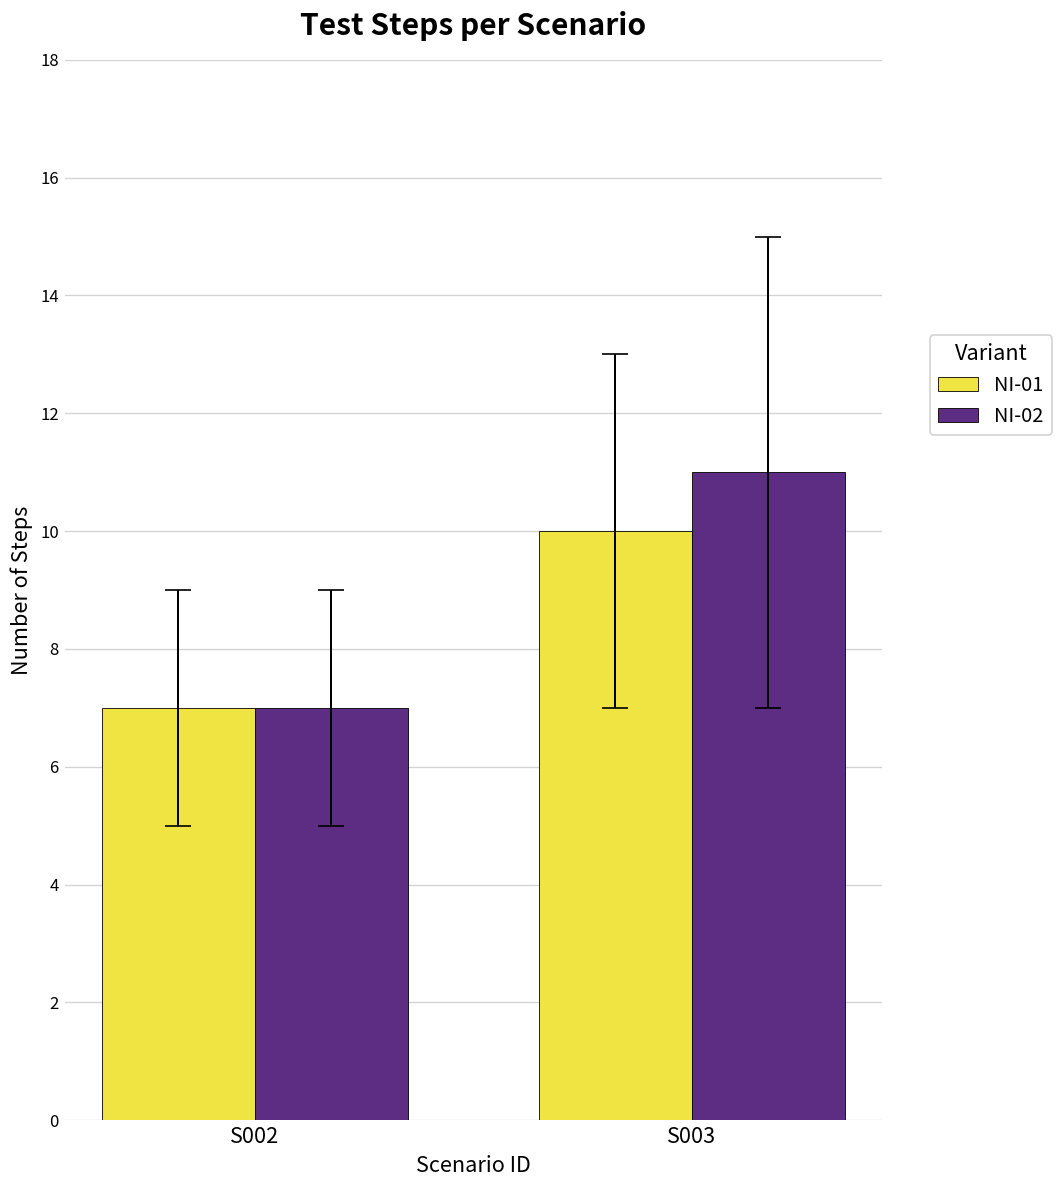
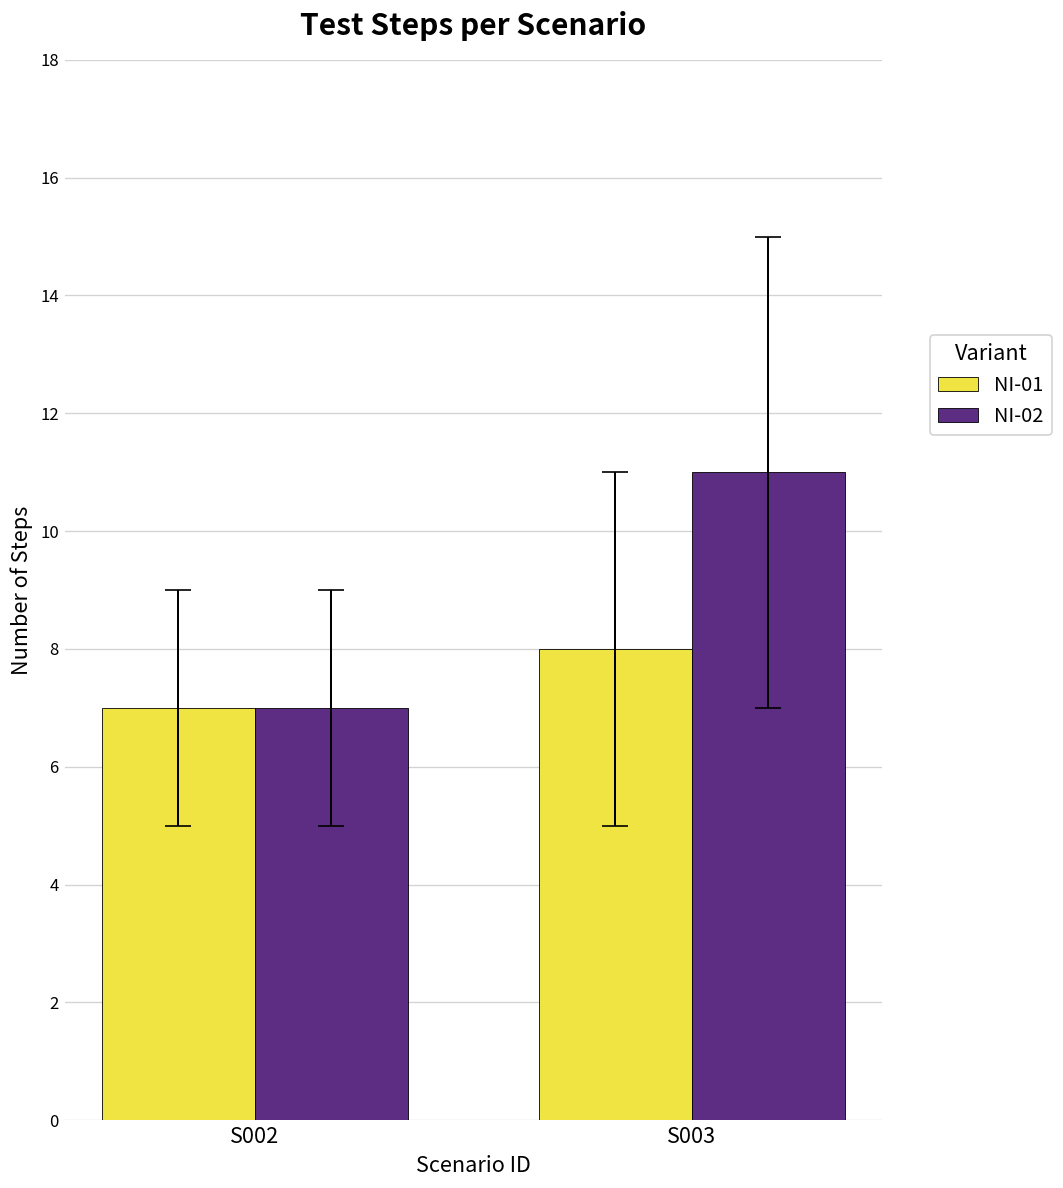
NI-01, S003: 10 -> 8
